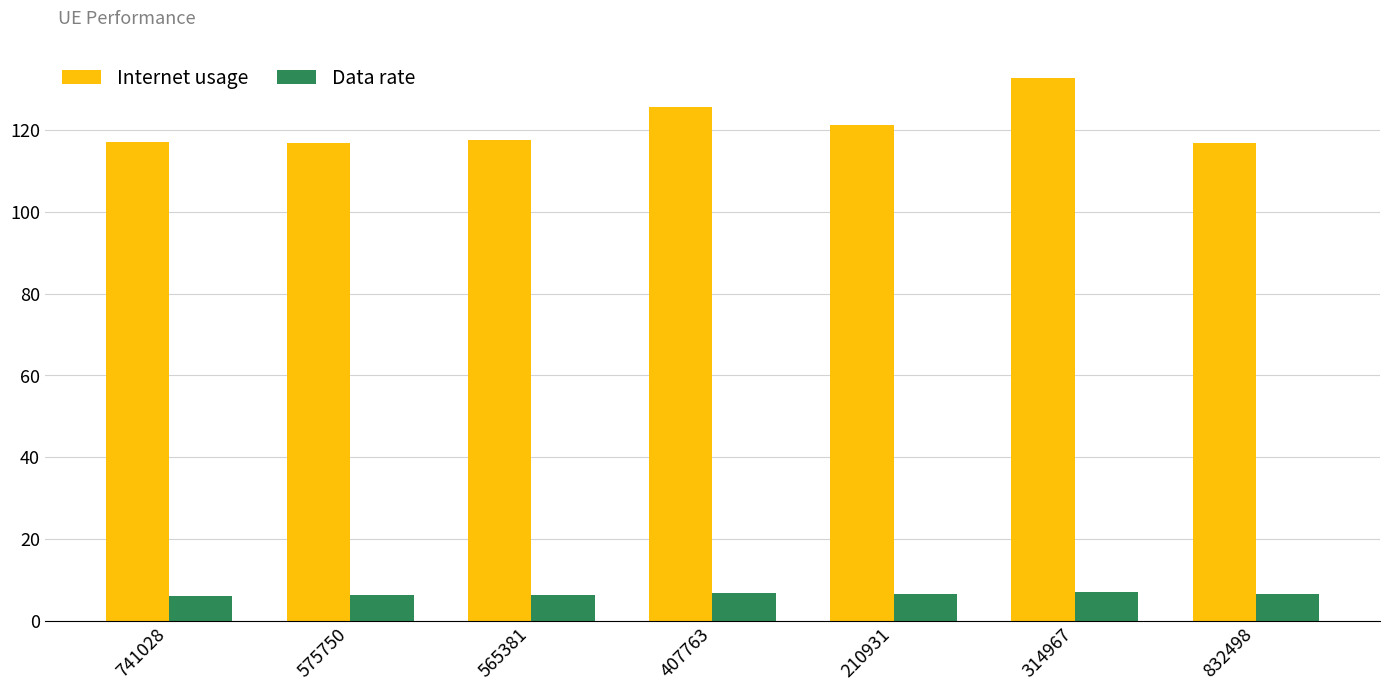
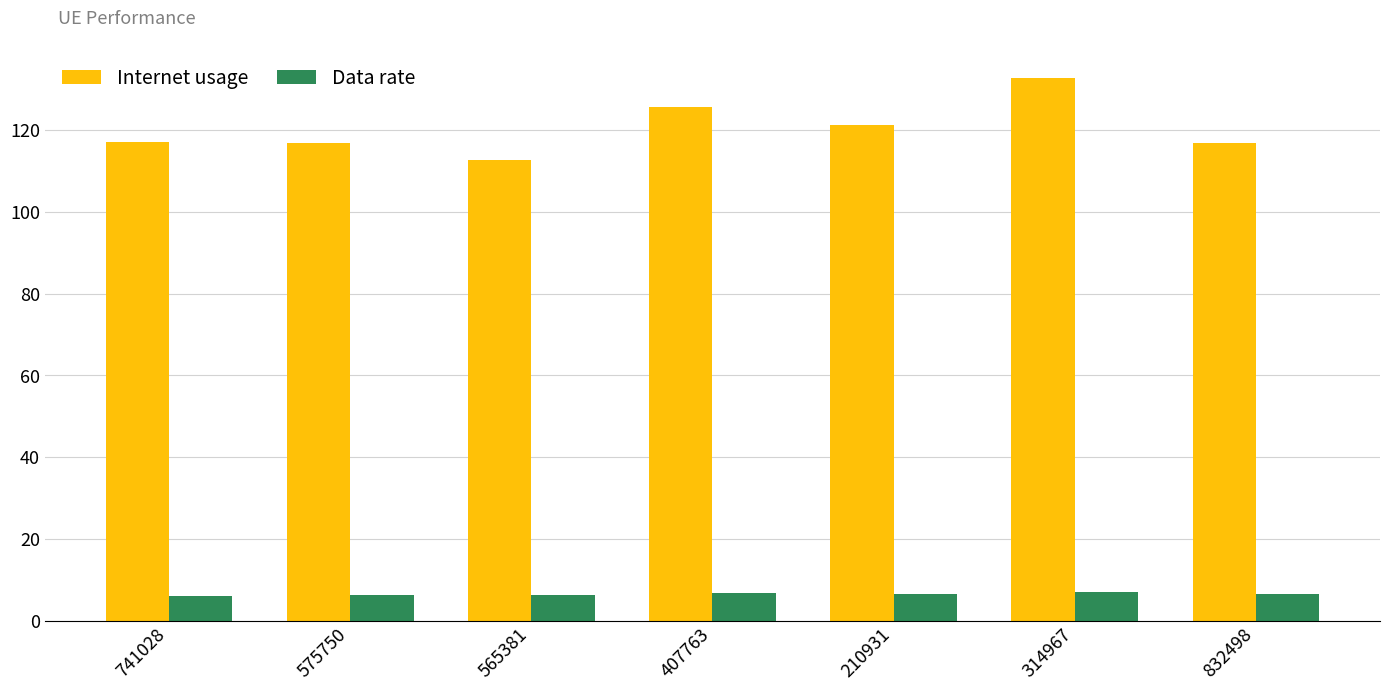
Internet usage, 565381: 118 -> 113
